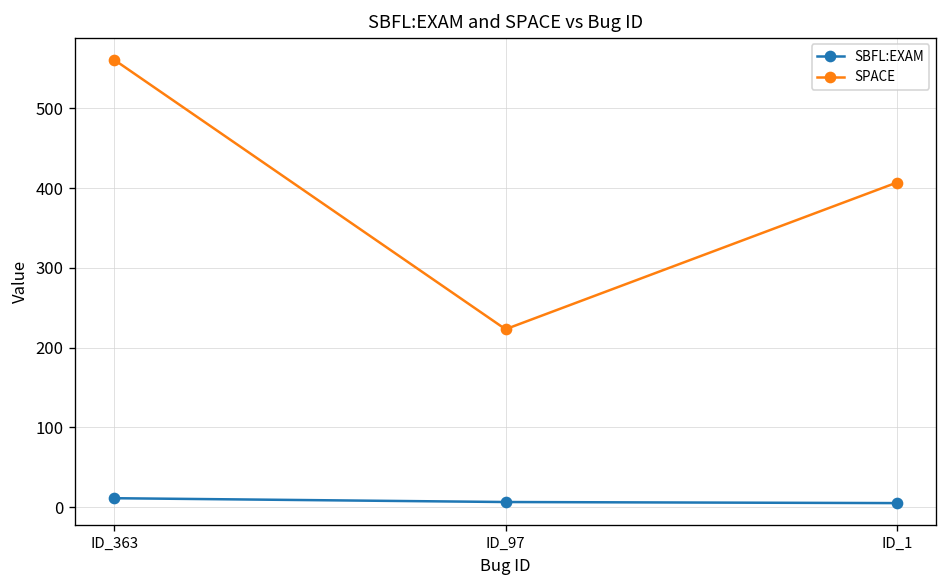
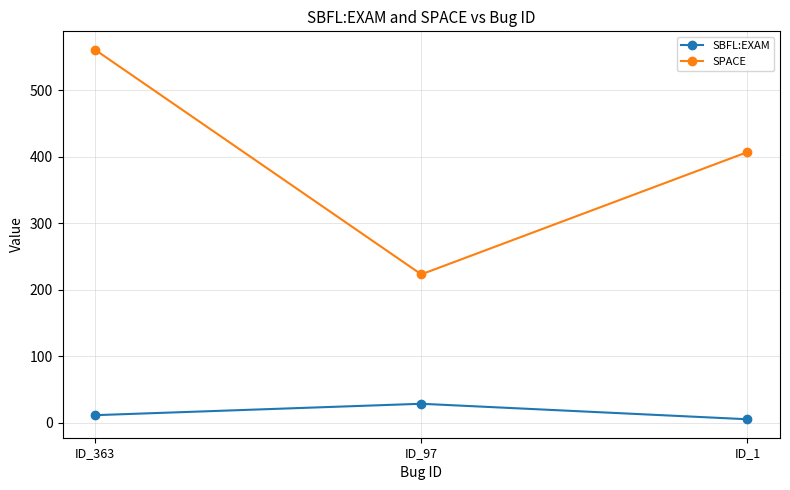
SBFL:EXAM, ID_97: 10 -> 30
